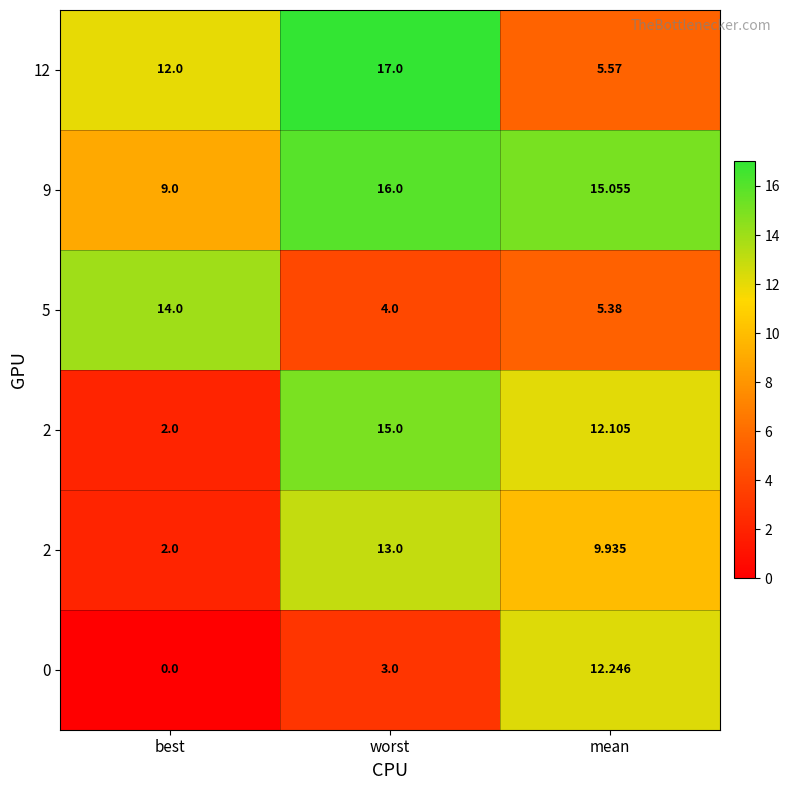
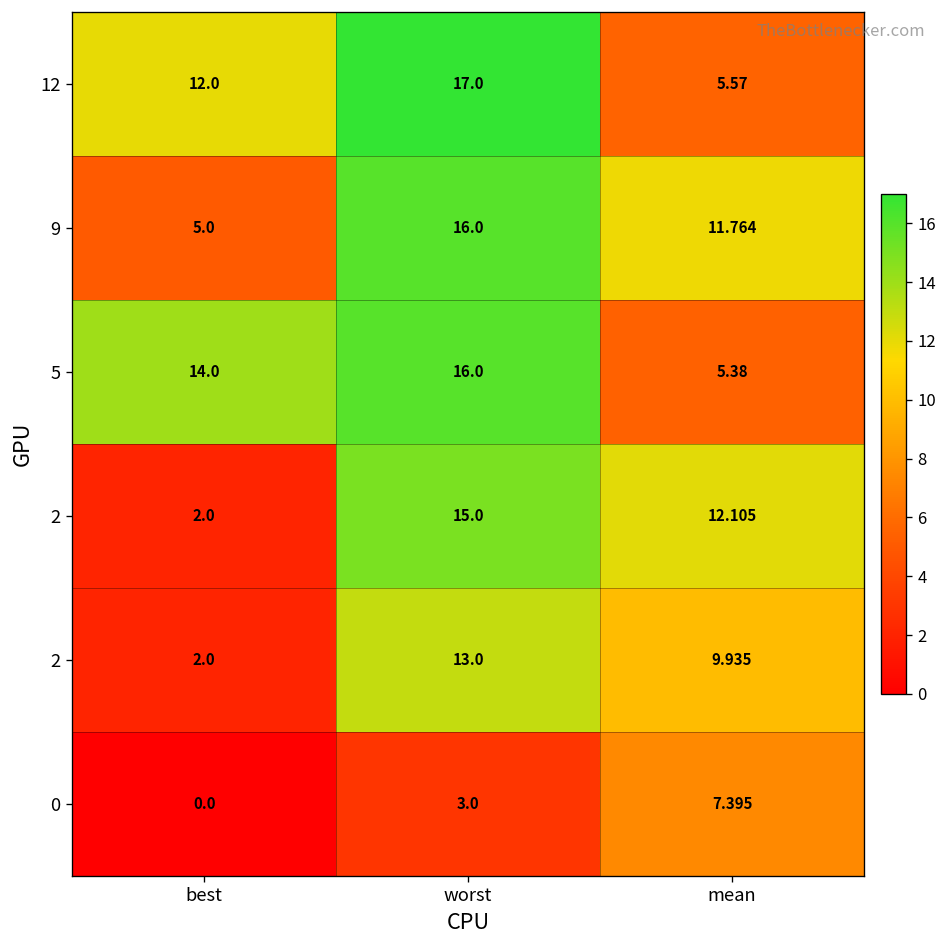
9, best: 9.0 -> 5.0
9, mean: 15.055 -> 11.764
5, worst: 4.0 -> 16.0
0, mean: 12.246 -> 7.395
